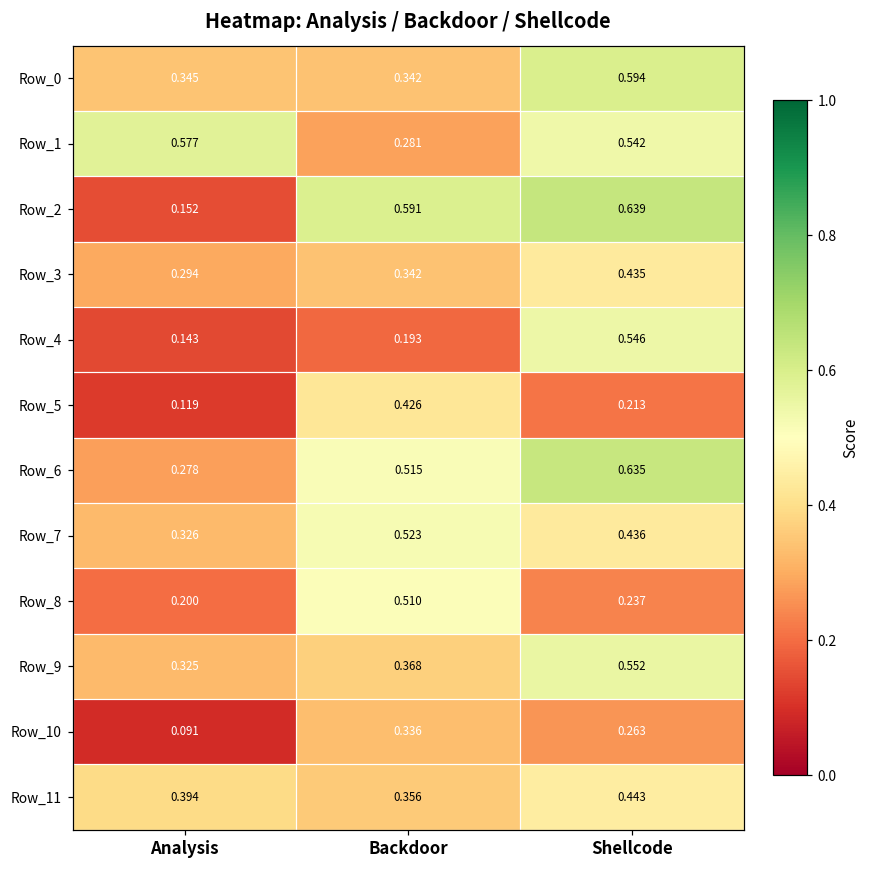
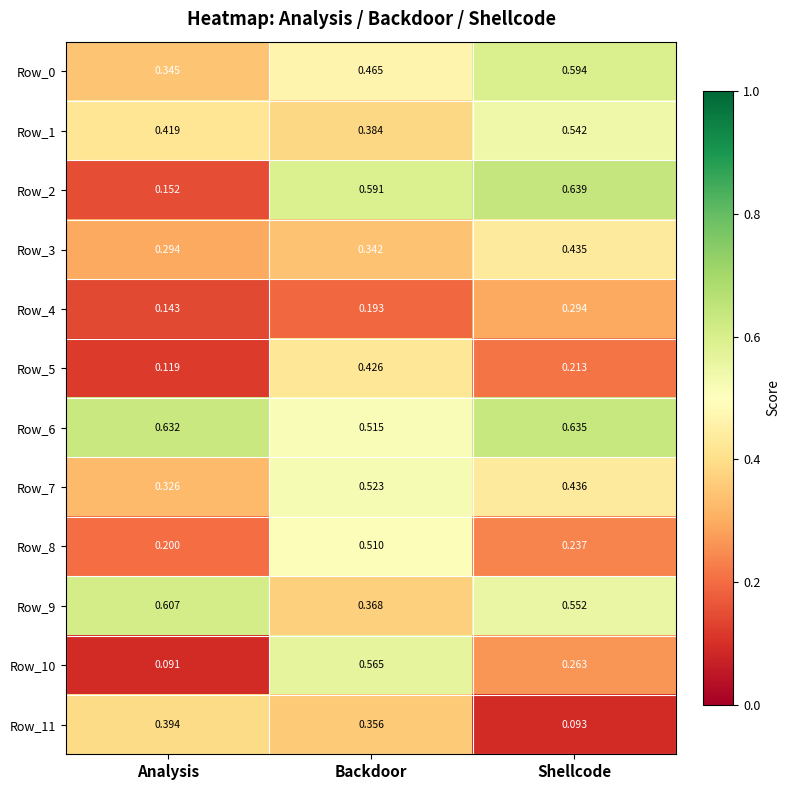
Row_0, Backdoor: 0.342 -> 0.465
Row_1, Analysis: 0.577 -> 0.419
Row_1, Backdoor: 0.281 -> 0.384
Row_4, Shellcode: 0.546 -> 0.294
Row_6, Analysis: 0.278 -> 0.632
Row_9, Analysis: 0.325 -> 0.607
Row_10, Backdoor: 0.336 -> 0.565
Row_11, Shellcode: 0.443 -> 0.093
